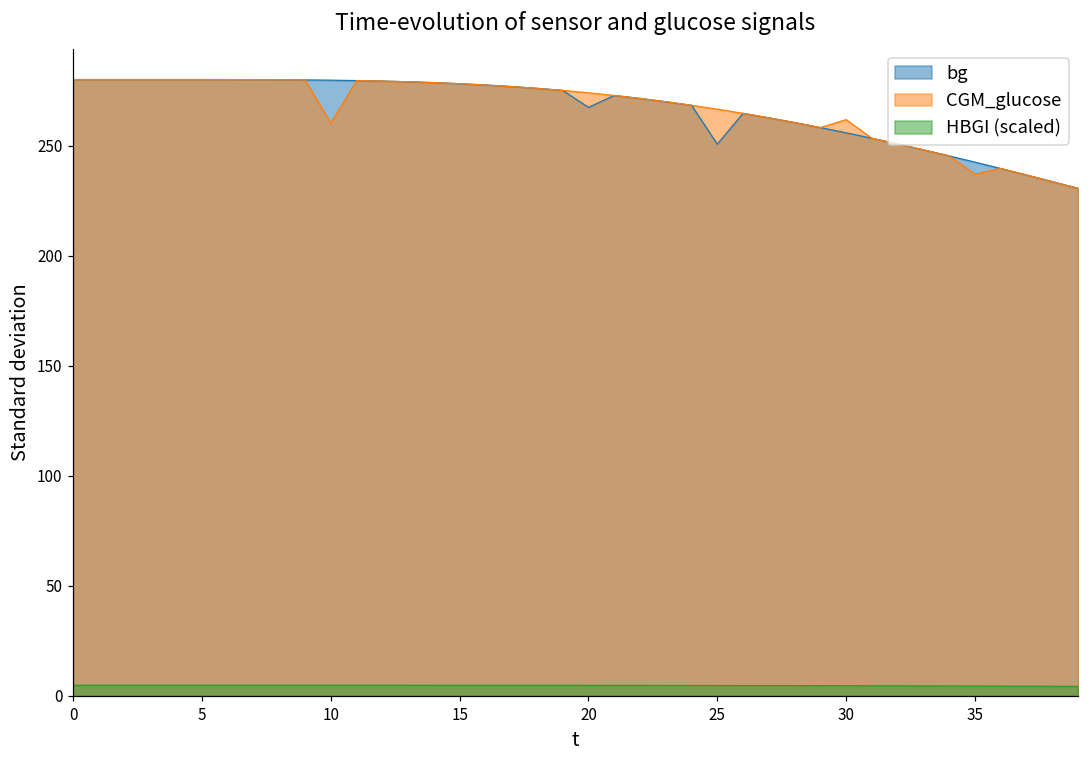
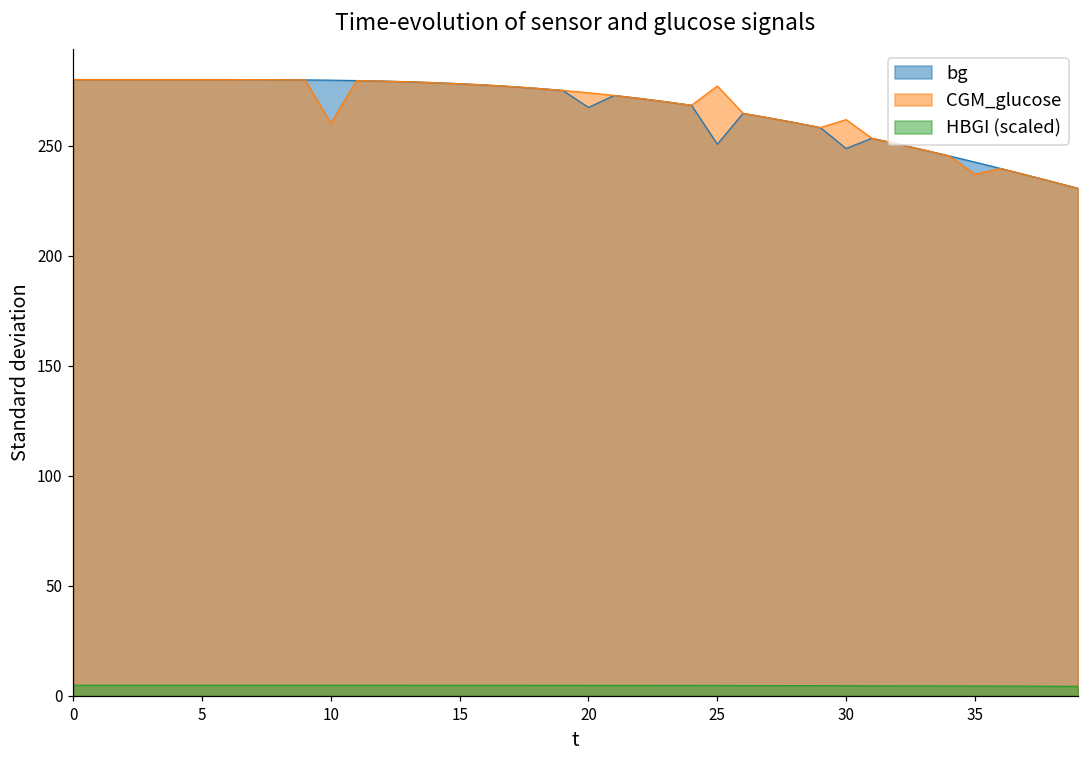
CGM_glucose, 25: 267 -> 277
bg, 30: 256 -> 249
